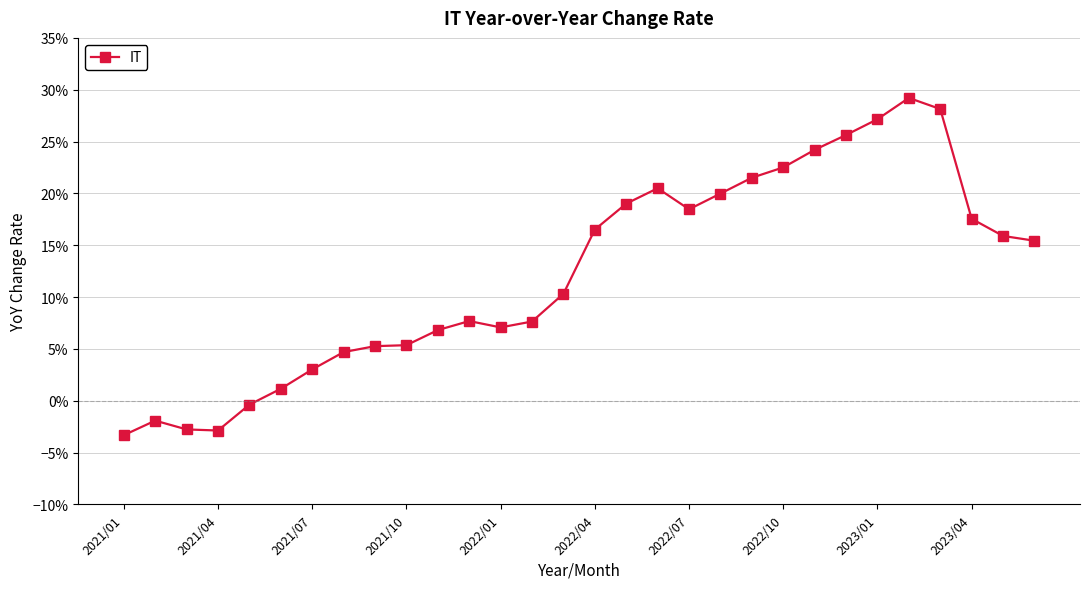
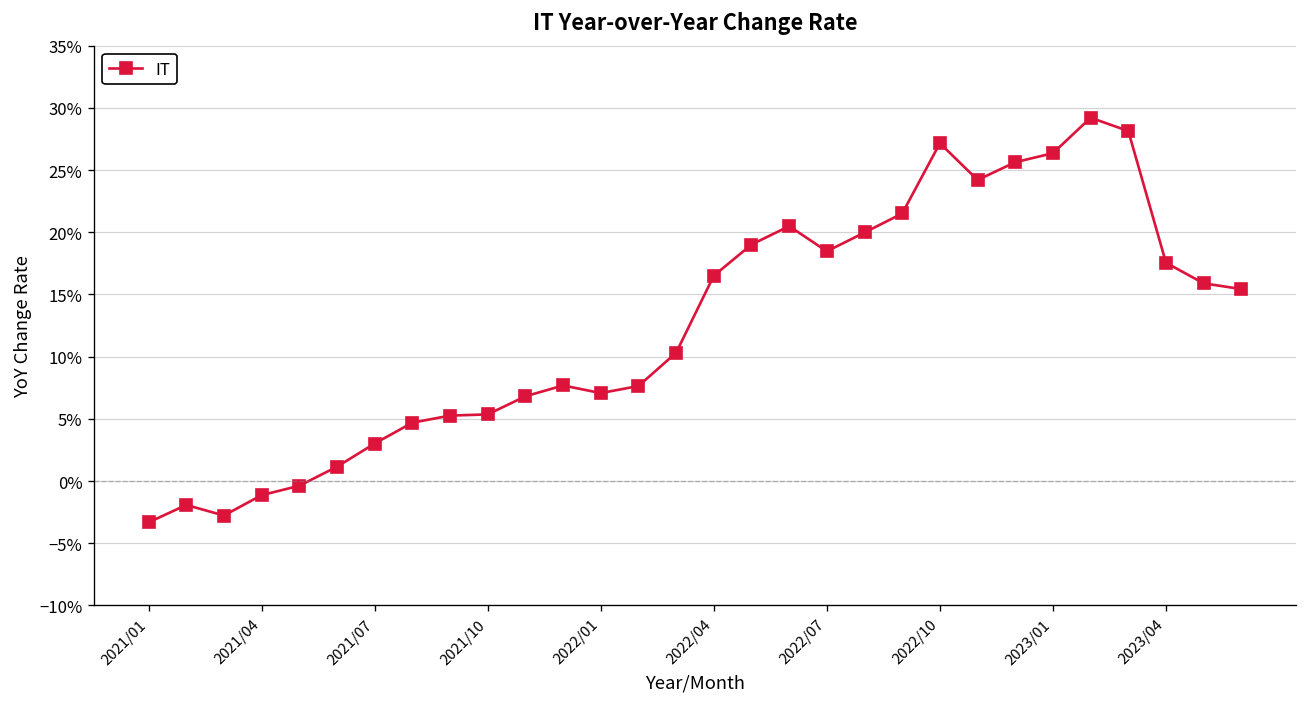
2021/04: -2.9% -> -1.1%
2022/10: 22.5% -> 27.2%
2023/01: 27.2% -> 26.4%
